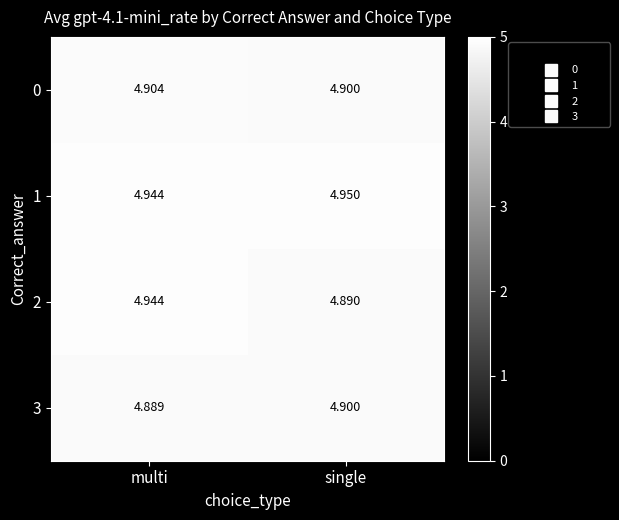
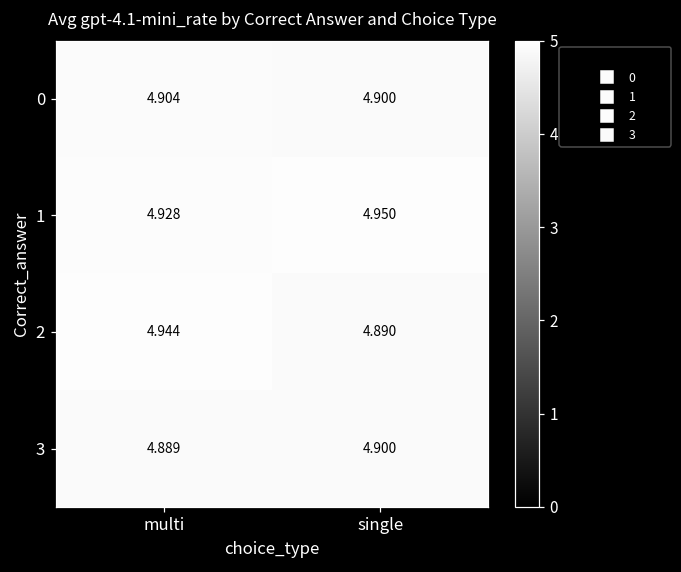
1, multi: 4.944 -> 4.928
